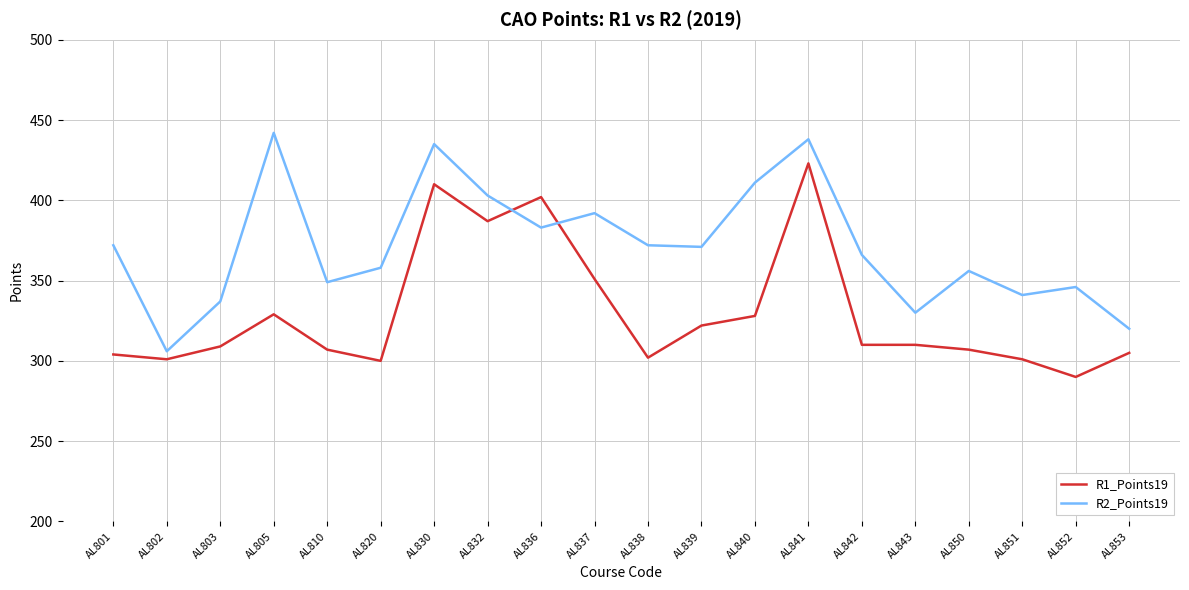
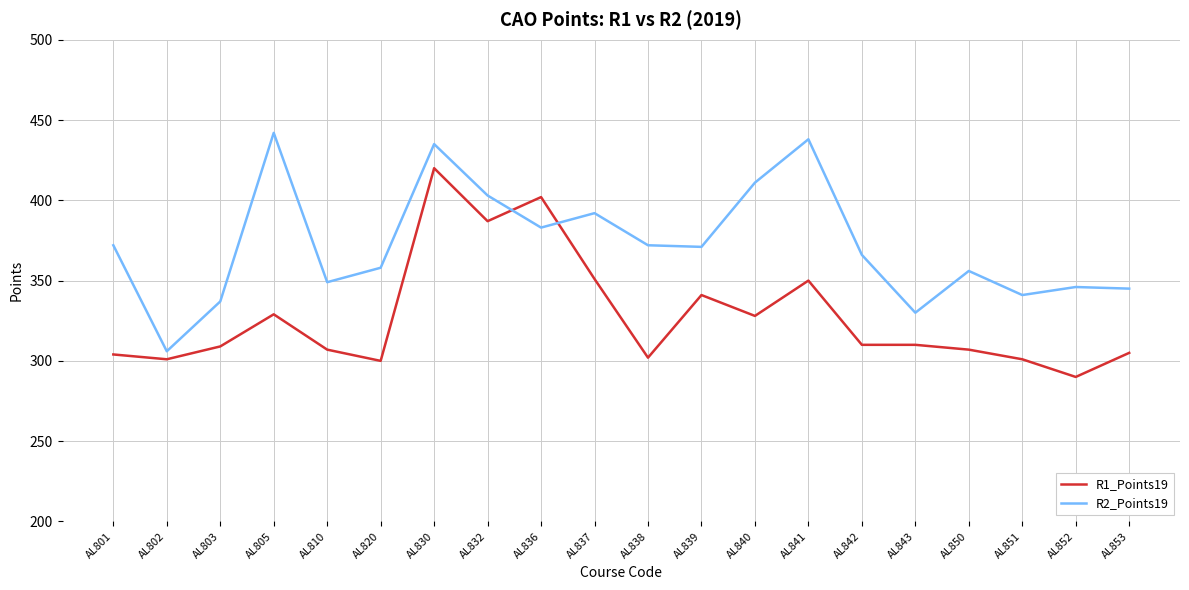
R1_Points19, AL830: 410 -> 420
R1_Points19, AL839: 322 -> 341
R1_Points19, AL841: 423 -> 350
R2_Points19, AL853: 320 -> 345
